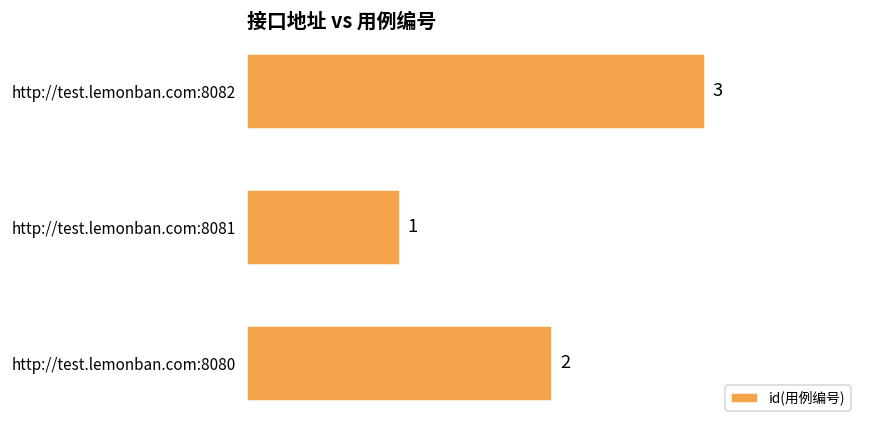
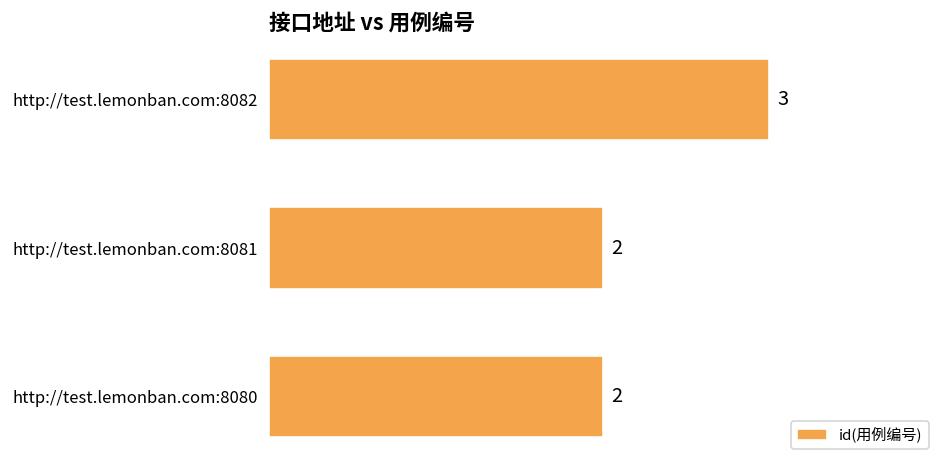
http://test.lemonban.com:8081: 1 -> 2
